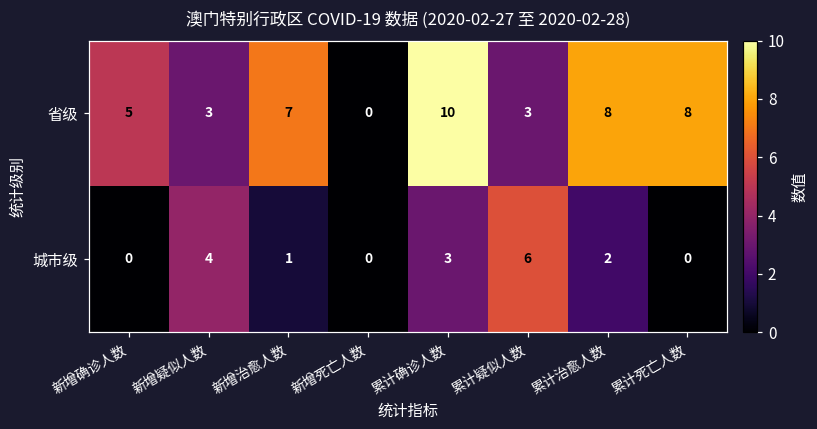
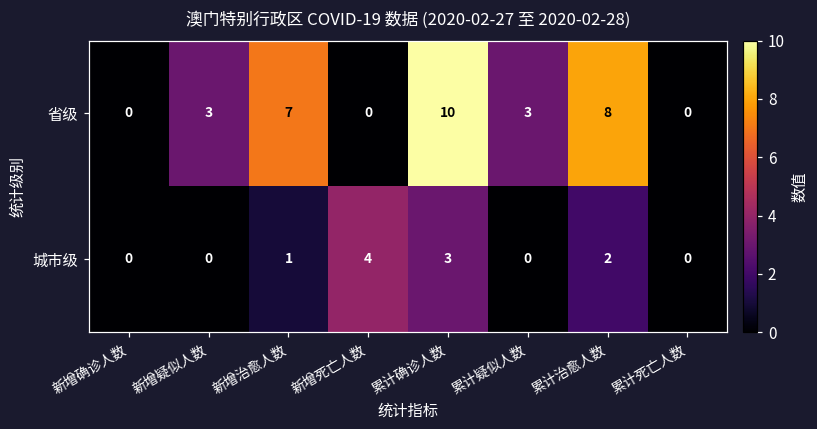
省级, 新增确诊人数: 5 -> 0
省级, 累计死亡人数: 8 -> 0
城市级, 新增疑似人数: 4 -> 0
城市级, 新增死亡人数: 0 -> 4
城市级, 累计疑似人数: 6 -> 0
